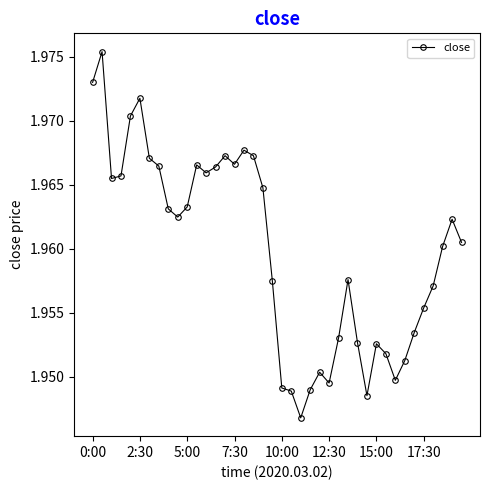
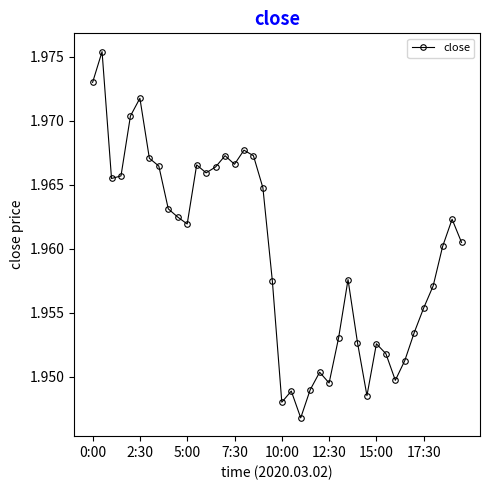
5:00: 1.9633 -> 1.9619
10:00: 1.9491 -> 1.9480
